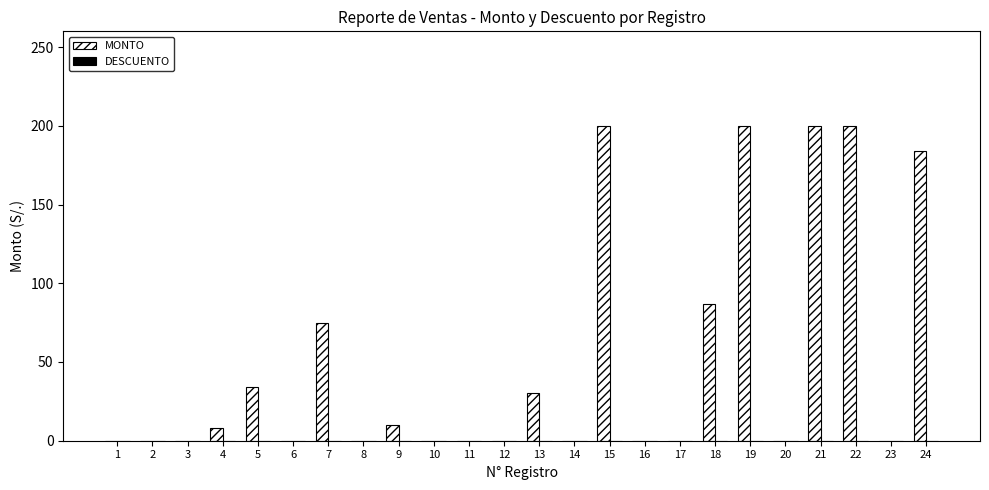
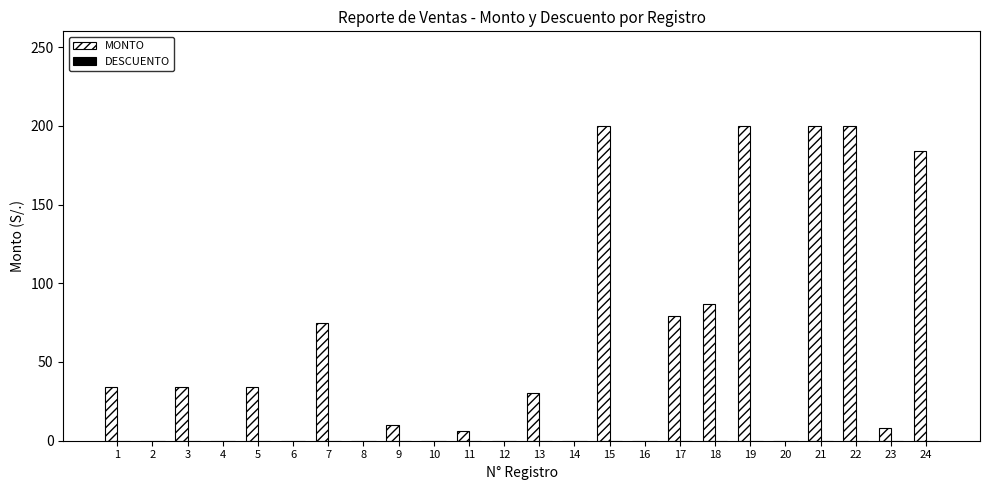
MONTO, 1: 0 -> 34
MONTO, 3: 0 -> 34
MONTO, 4: 8 -> 0
MONTO, 11: 0 -> 6
MONTO, 17: 0 -> 79
MONTO, 23: 0 -> 8
